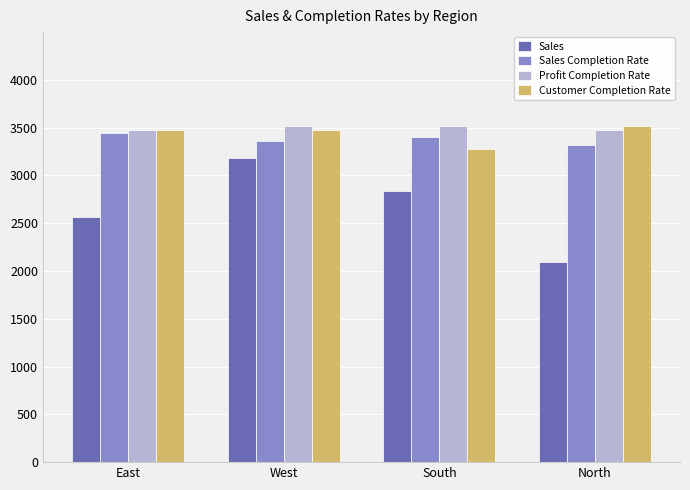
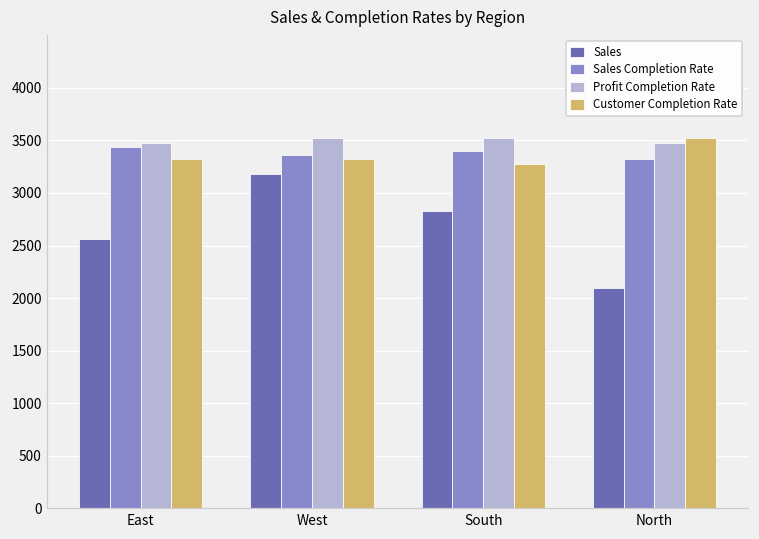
Customer Completion Rate, East: 3500 -> 3300
Customer Completion Rate, West: 3500 -> 3300
